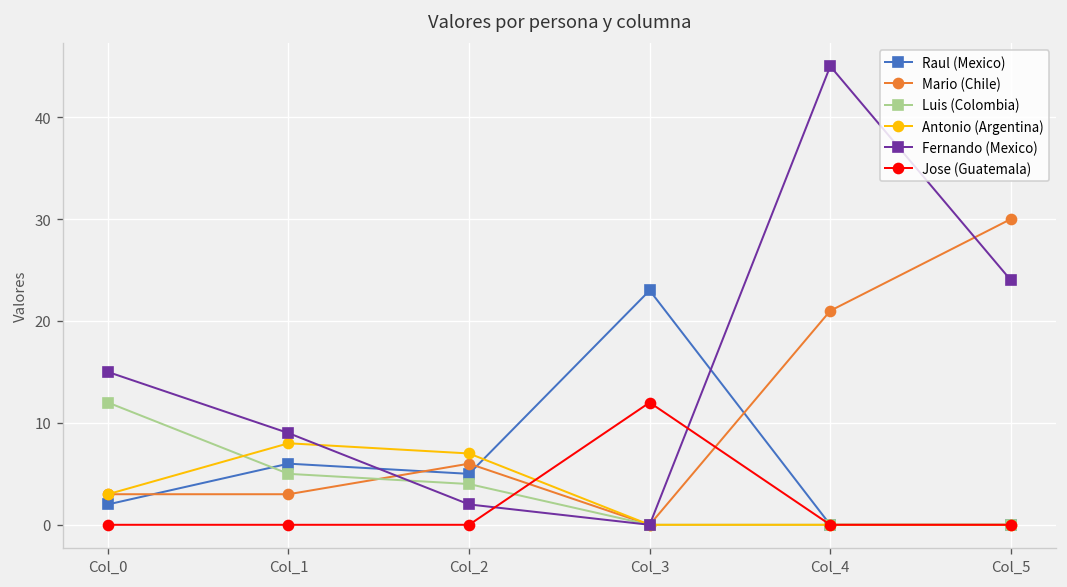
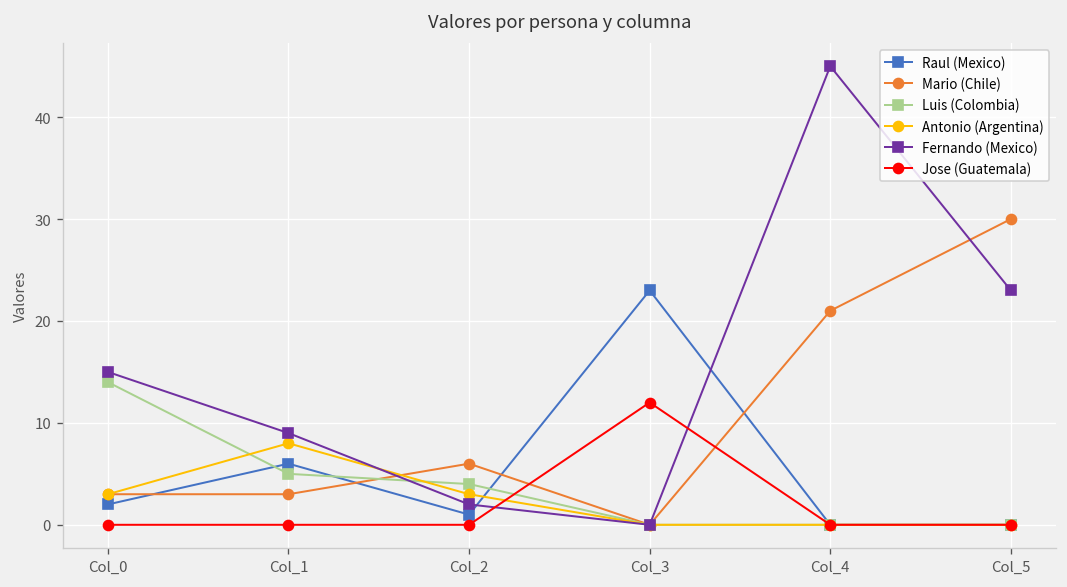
Luis (Colombia), Col_0: 12 -> 14
Raul (Mexico), Col_2: 5 -> 1
Antonio (Argentina), Col_2: 7 -> 3
Fernando (Mexico), Col_5: 24 -> 23
